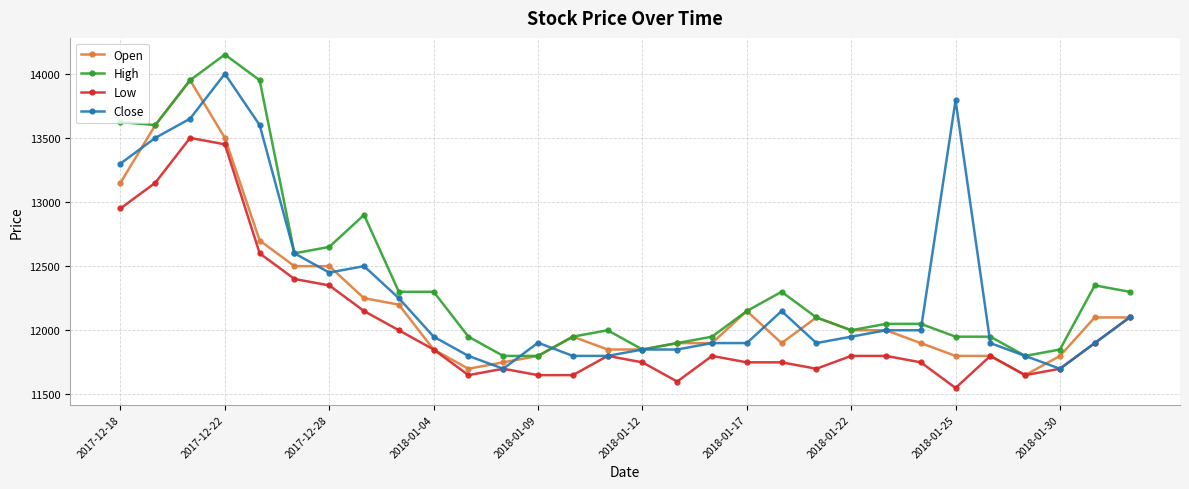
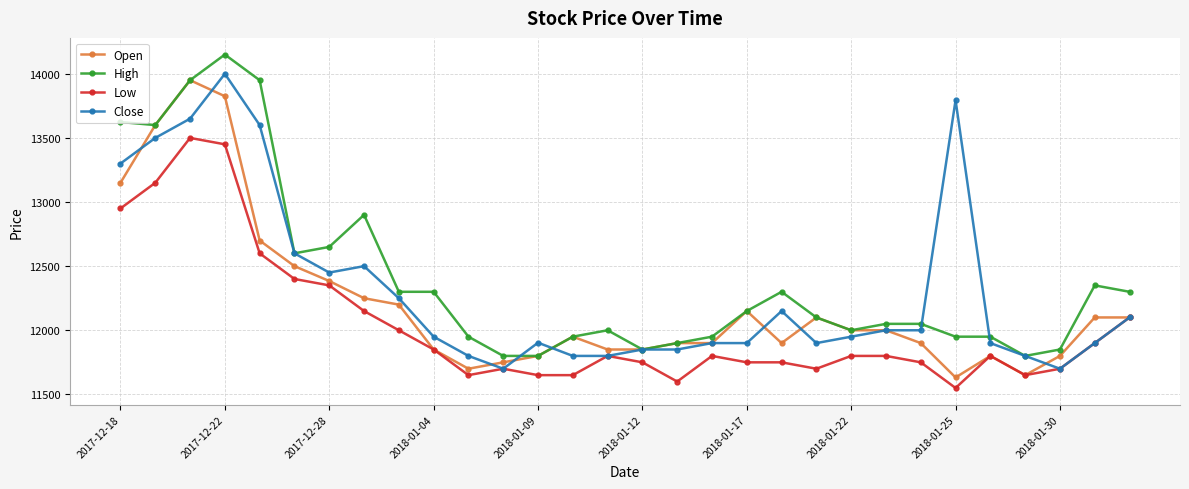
Open, 2017-12-22: 13500 -> 13830
Open, 2017-12-28: 12500 -> 12380
Open, 2018-01-25: 11800 -> 11630
